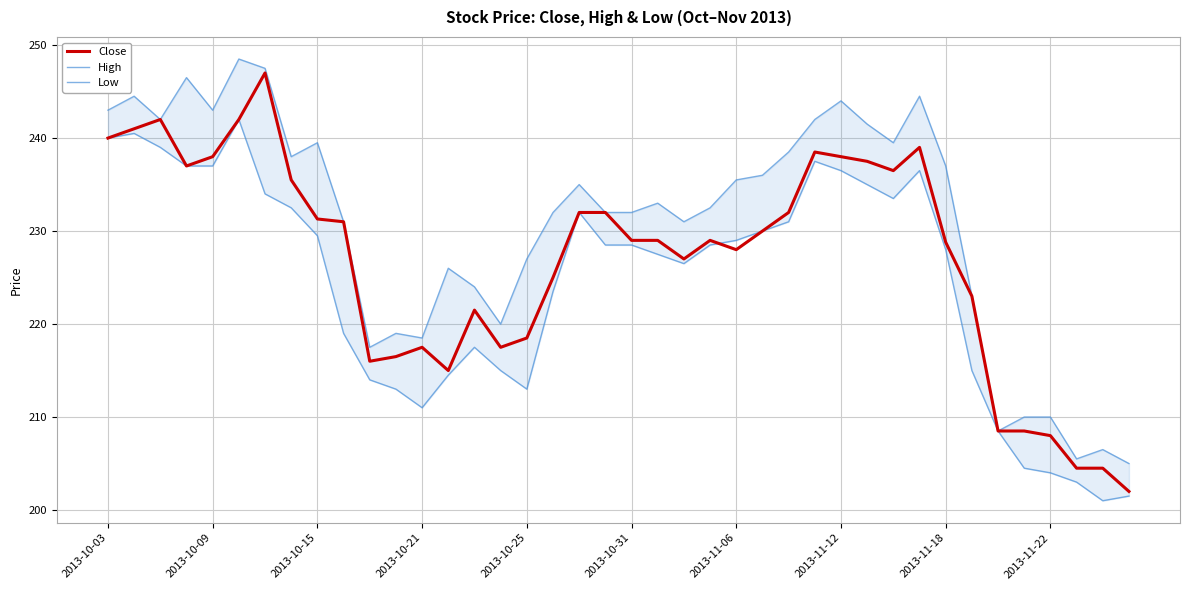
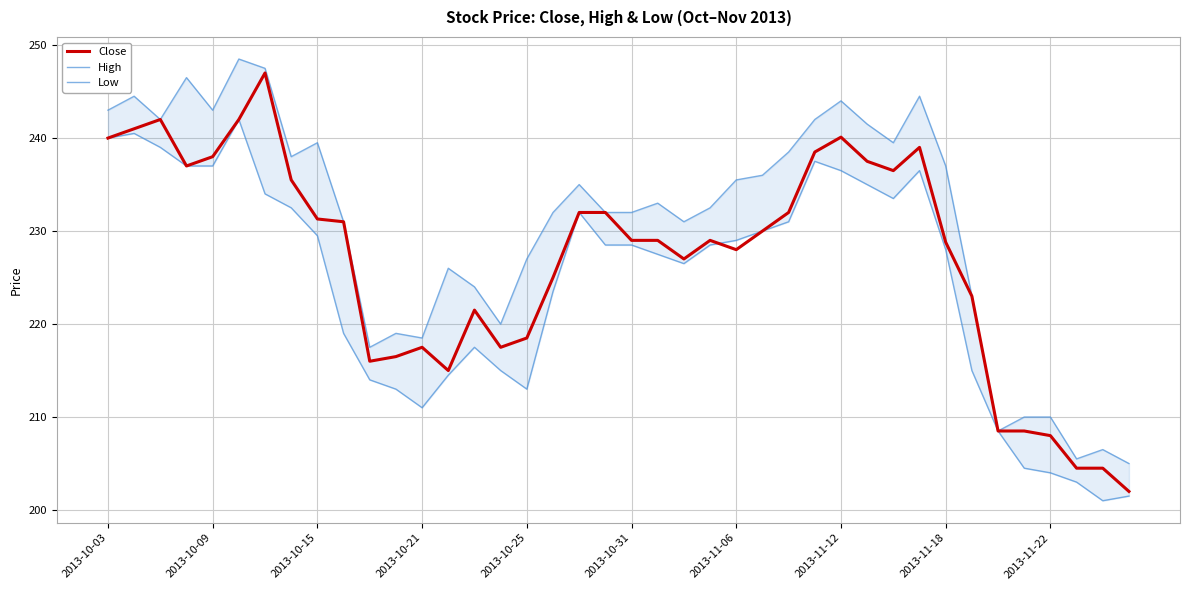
Close, 2013-11-12: 238 -> 240
